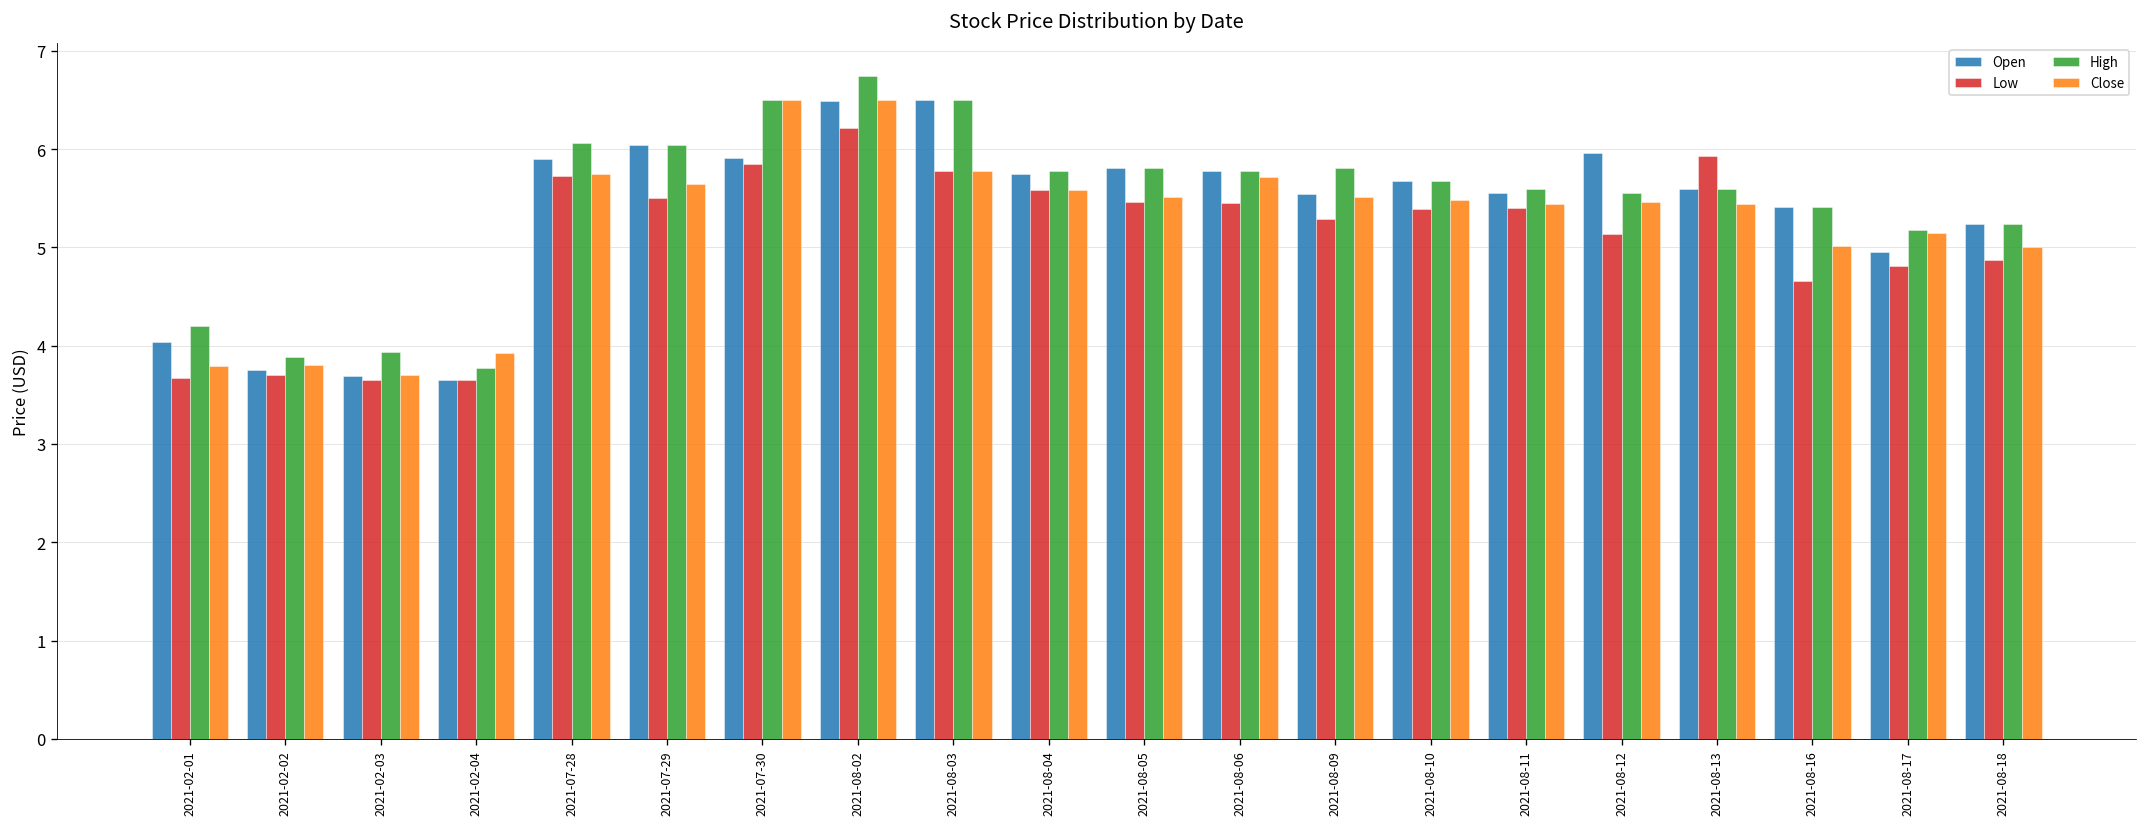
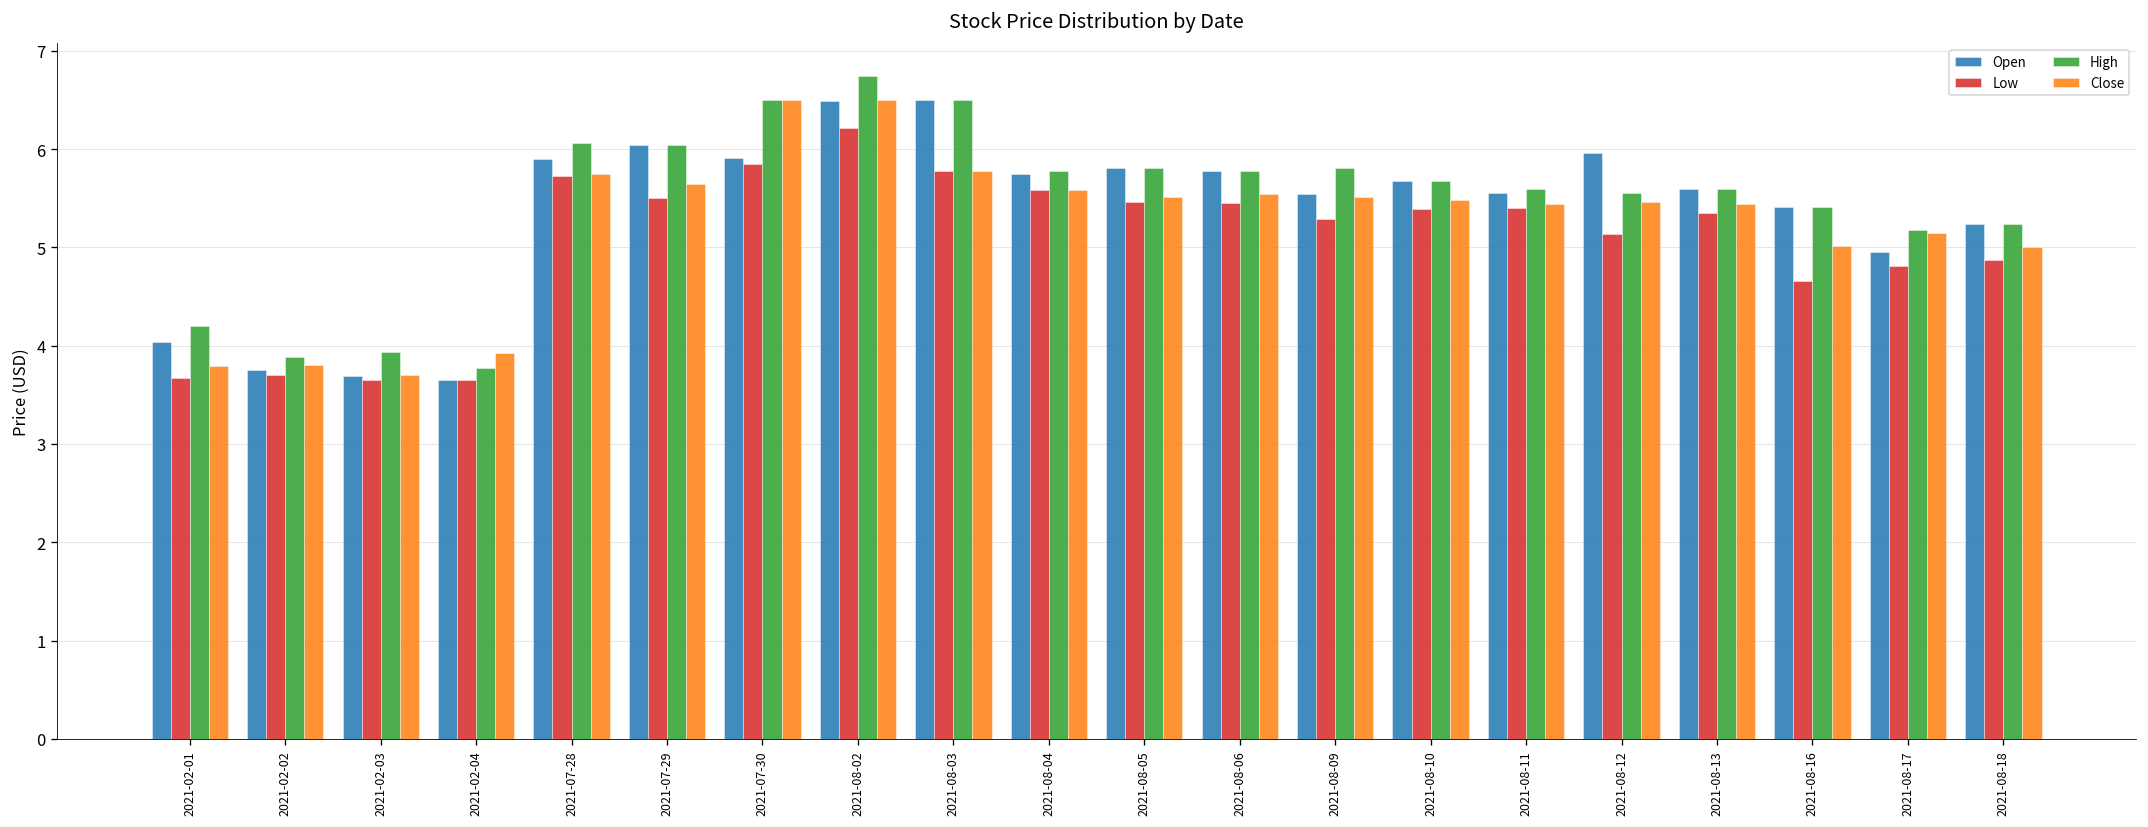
Close, 2021-08-06: 5.7 -> 5.5
Low, 2021-08-13: 5.9 -> 5.3
